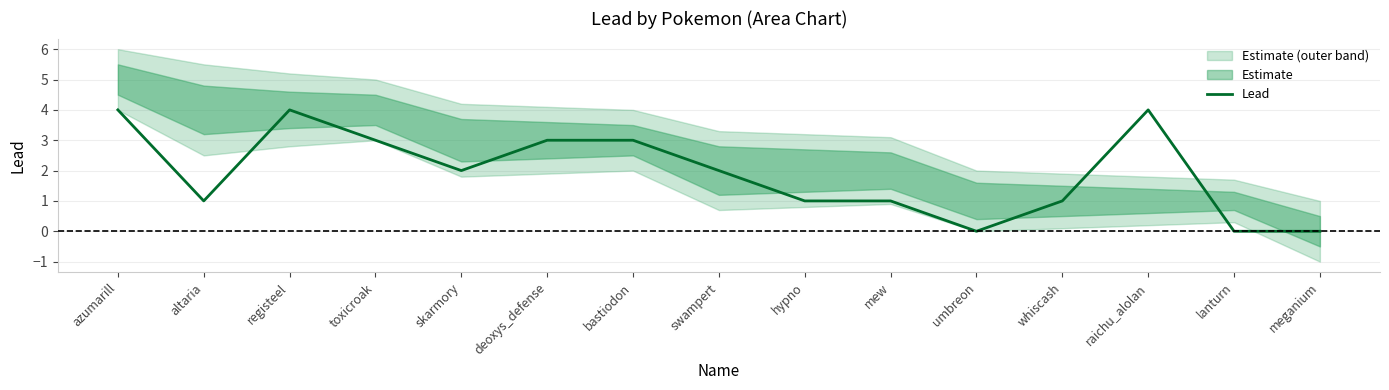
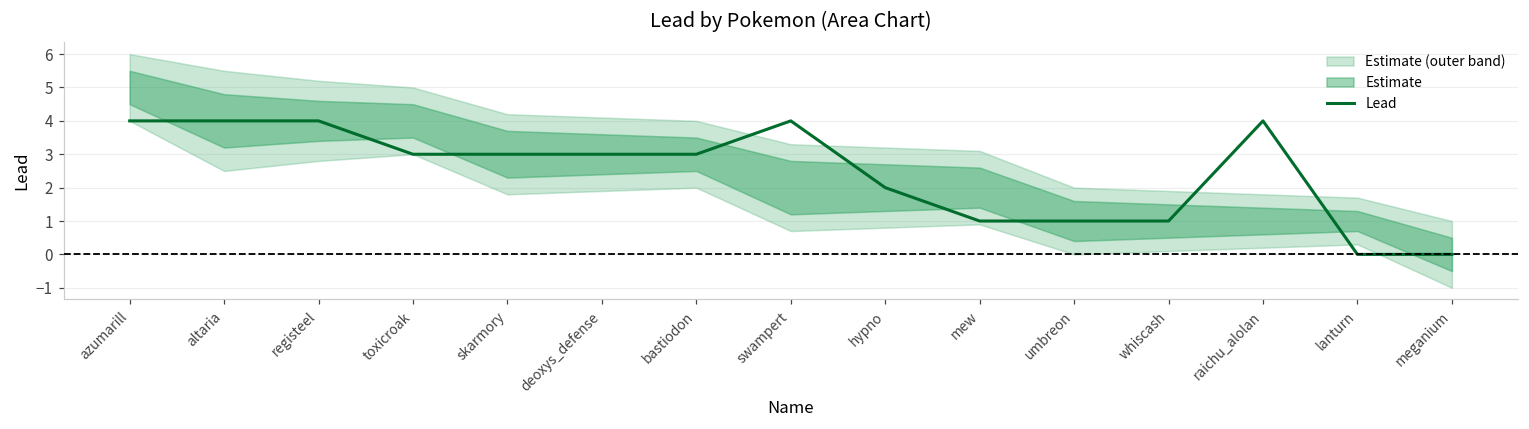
Lead, altaria: 1 -> 4
Lead, skarmory: 2 -> 3
Lead, swampert: 2 -> 4
Lead, hypno: 1 -> 2
Lead, umbreon: 0 -> 1
